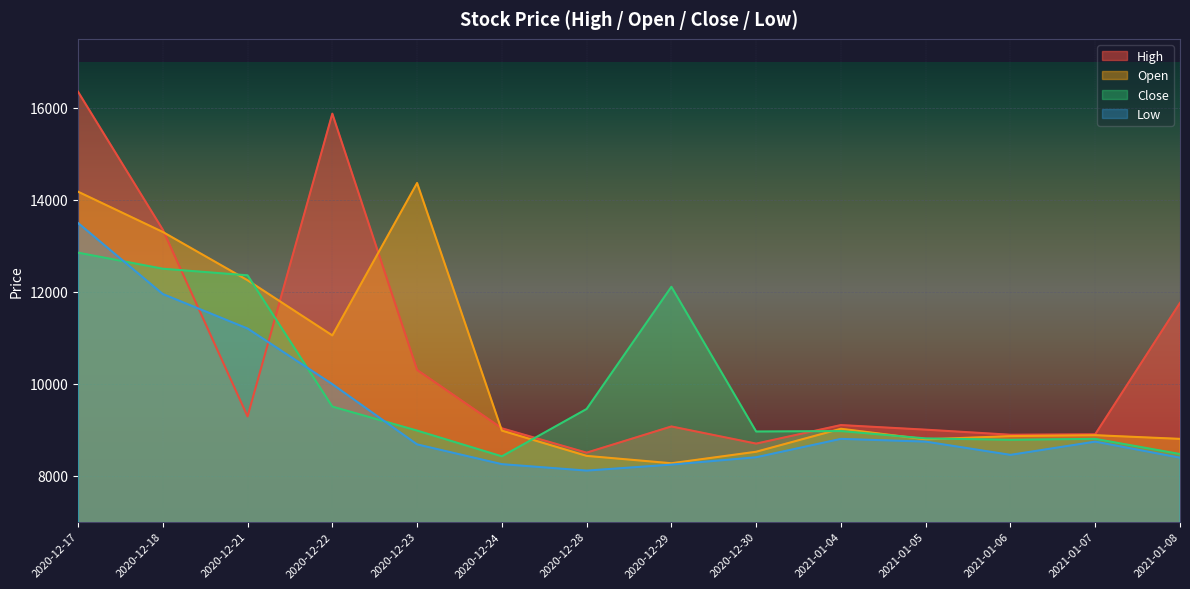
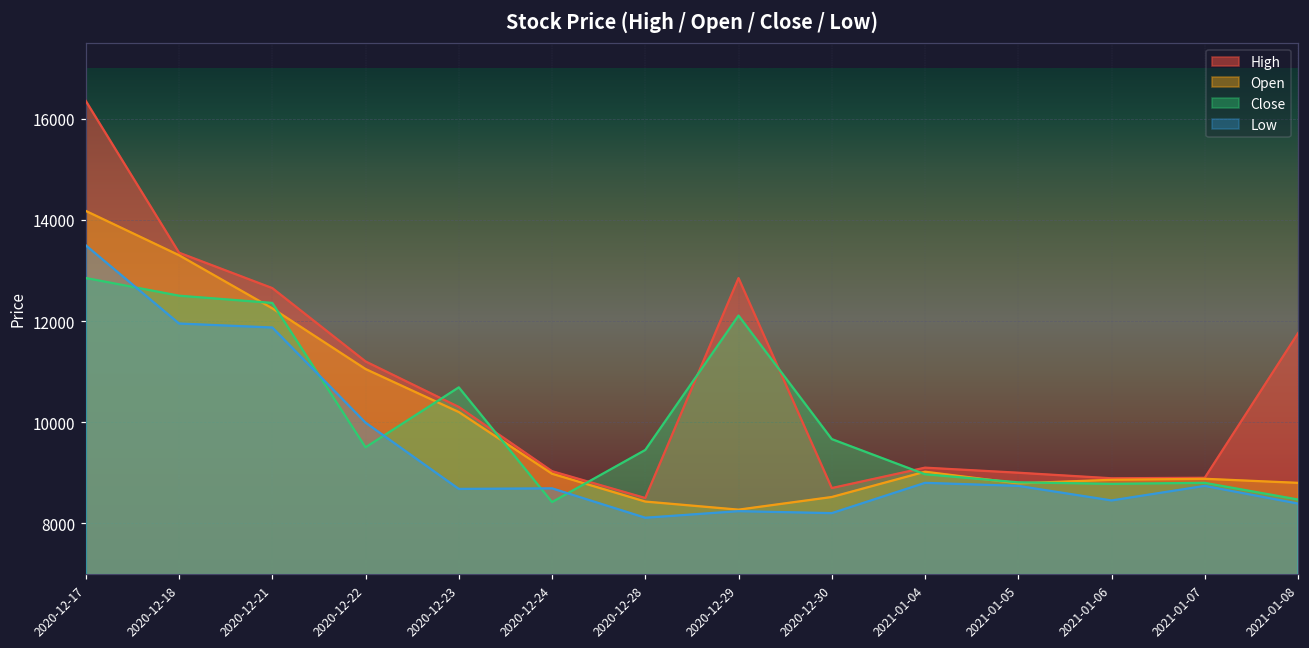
High, 2020-12-21: 9300 -> 12700
Low, 2020-12-21: 11200 -> 11900
High, 2020-12-22: 15900 -> 11200
Open, 2020-12-23: 14400 -> 10200
Close, 2020-12-23: 9000 -> 10700
Low, 2020-12-24: 8300 -> 8700
High, 2020-12-29: 9100 -> 12800
Close, 2020-12-30: 9000 -> 9700
Low, 2020-12-30: 8400 -> 8200
